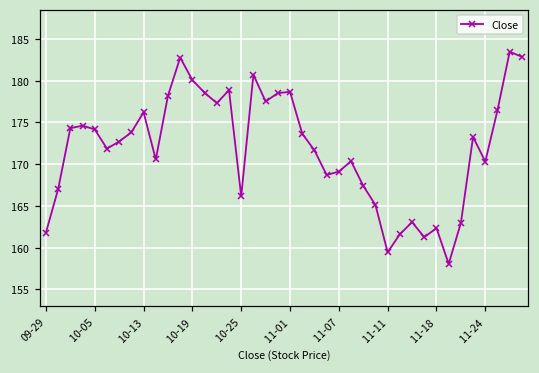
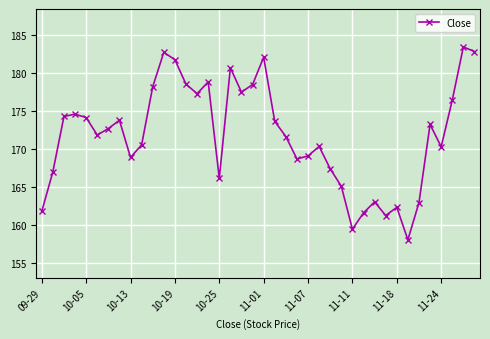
10-13: 176 -> 169
10-19: 180 -> 182
11-01: 179 -> 182
